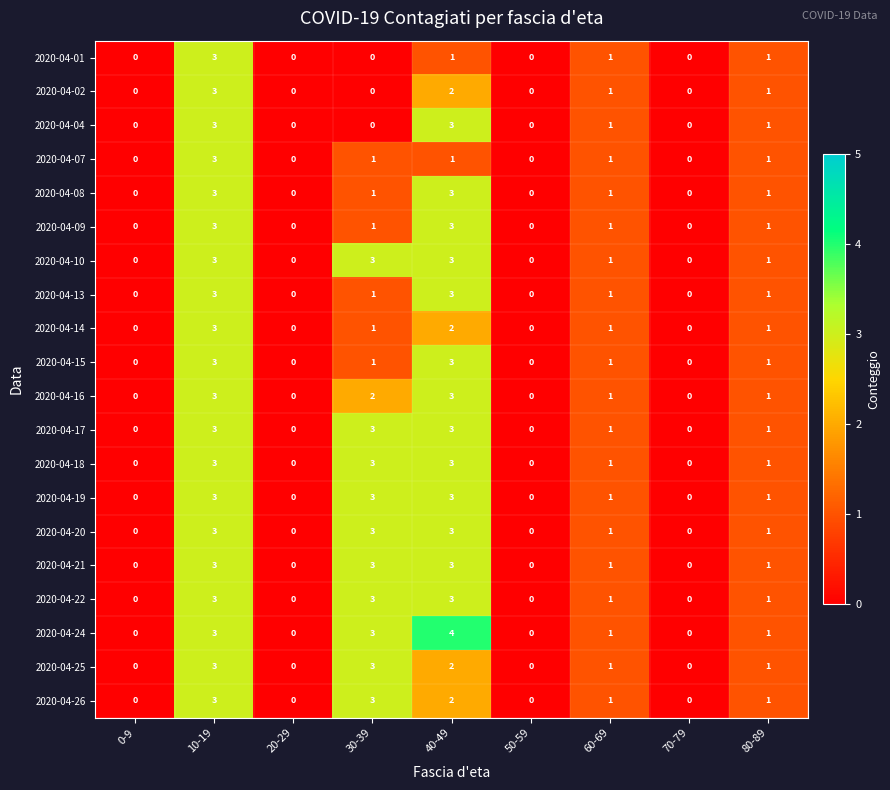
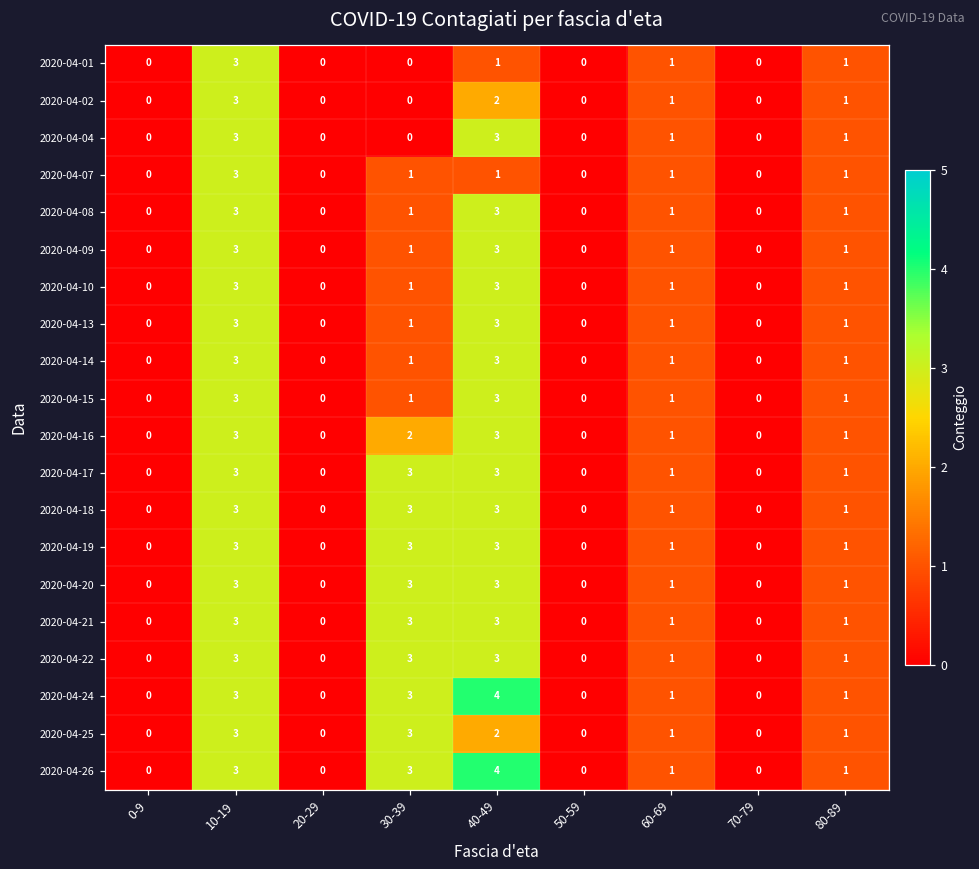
2020-04-10, 30-39: 3 -> 1
2020-04-14, 40-49: 2 -> 3
2020-04-26, 40-49: 2 -> 4
